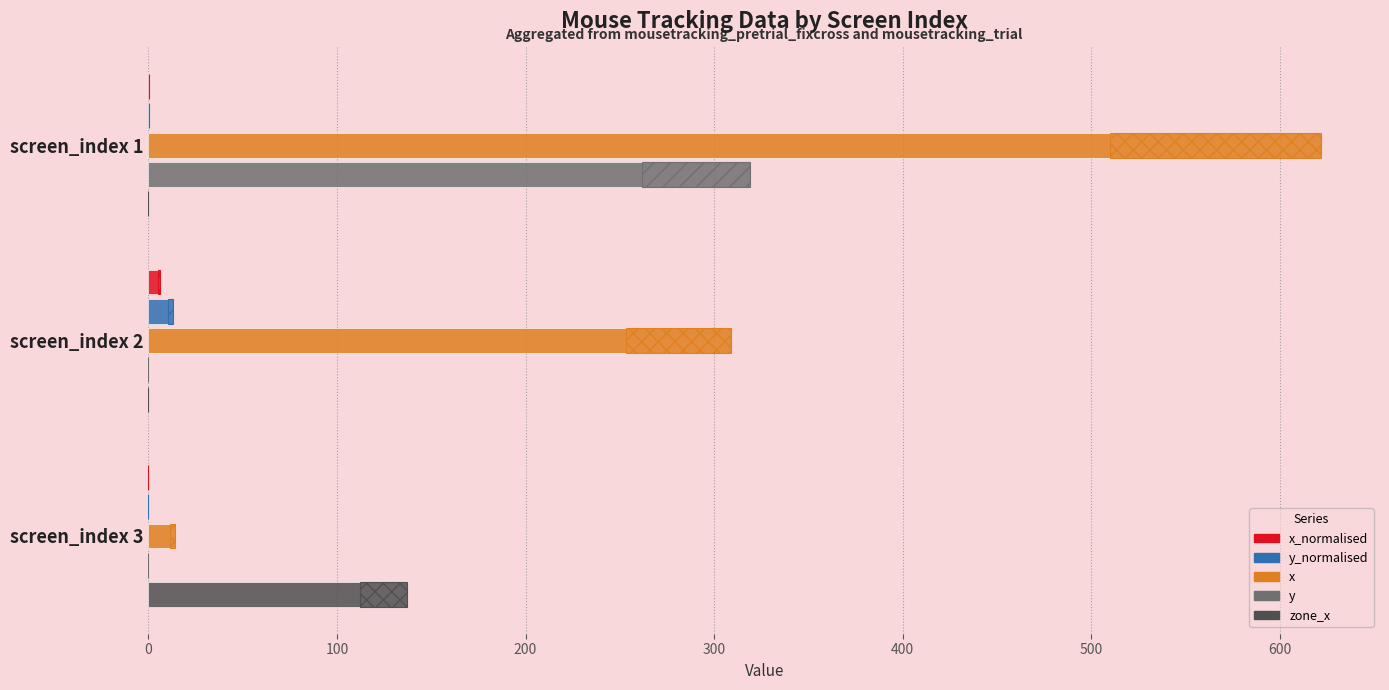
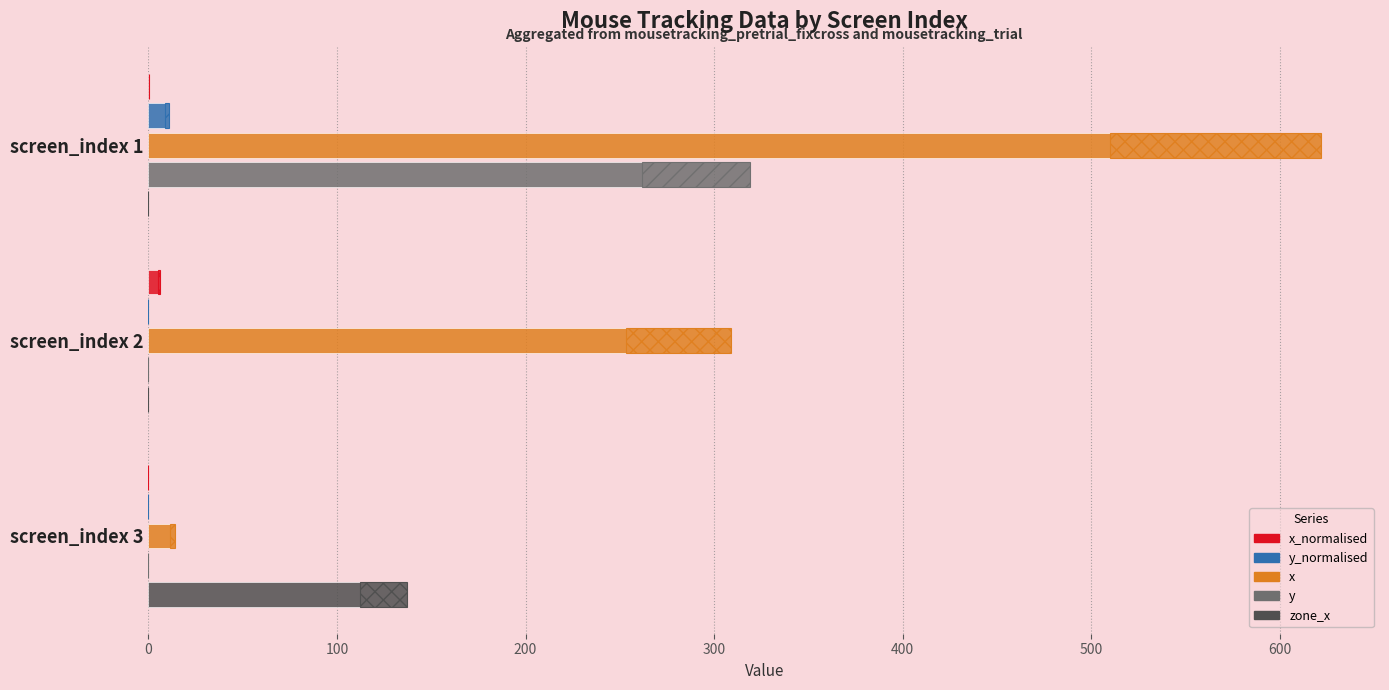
y_normalised, screen_index 1: 1 -> 11
y_normalised, screen_index 2: 13 -> 0
